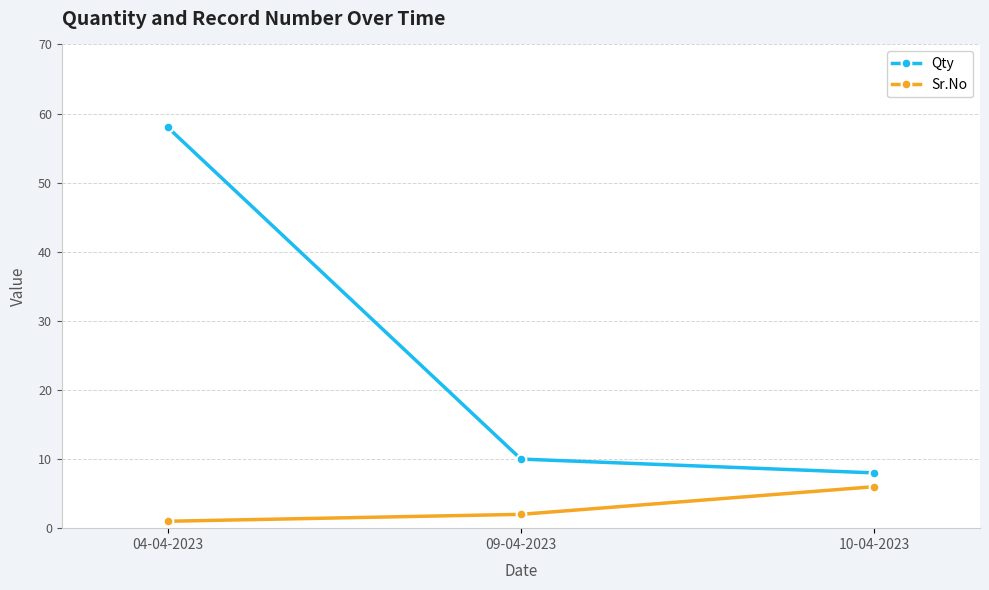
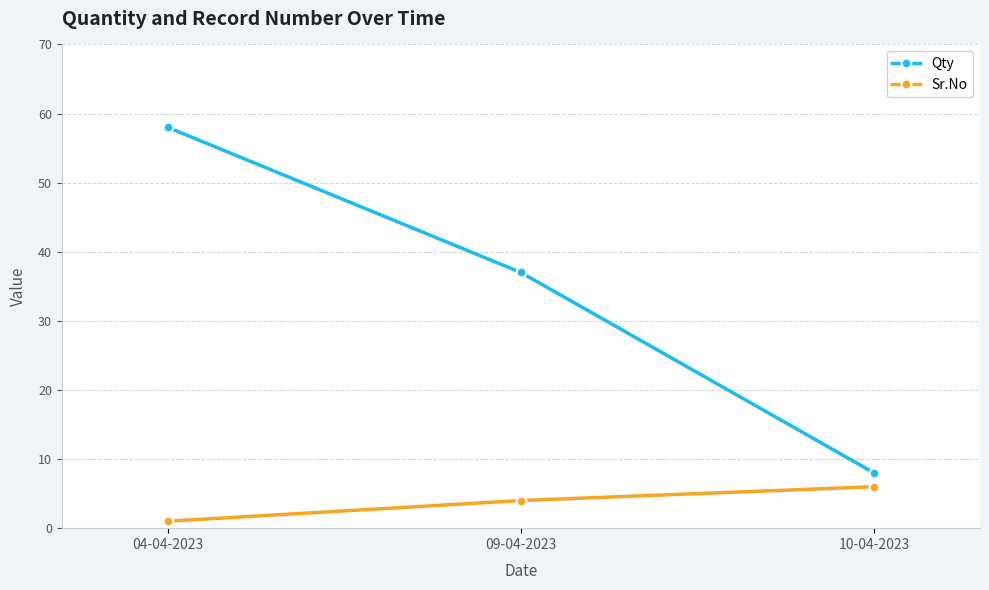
Qty, 09-04-2023: 10 -> 37
Sr.No, 09-04-2023: 2 -> 4
